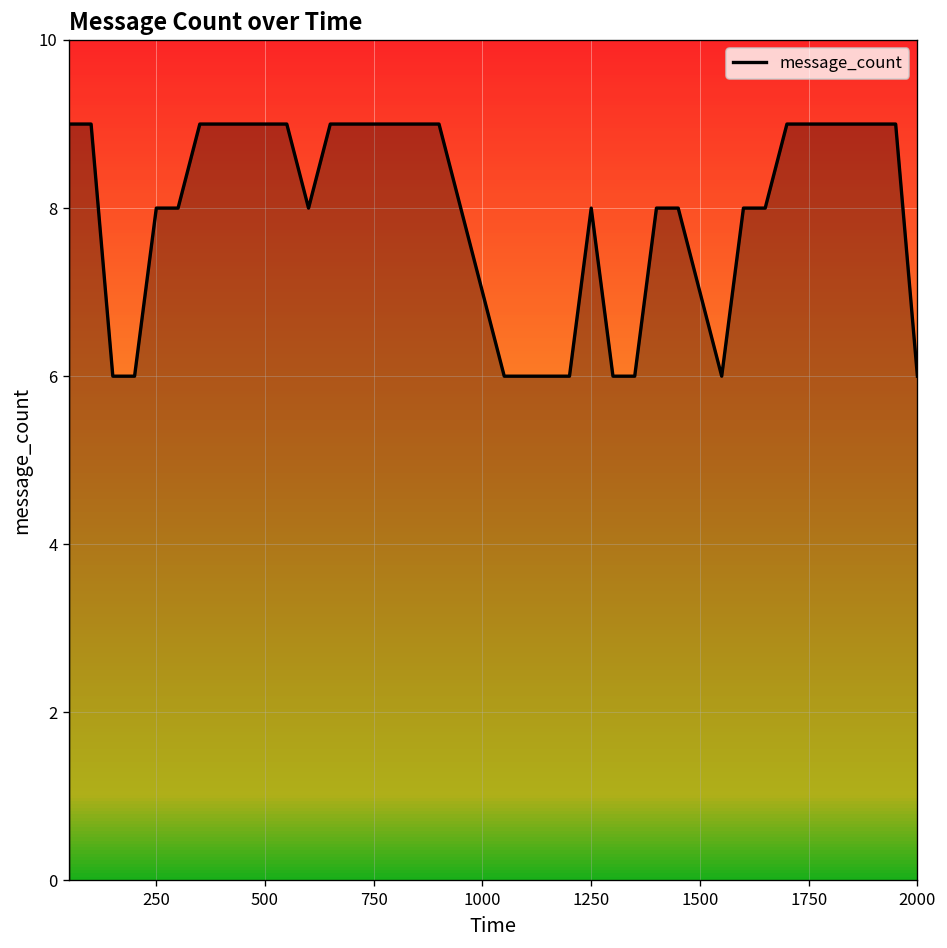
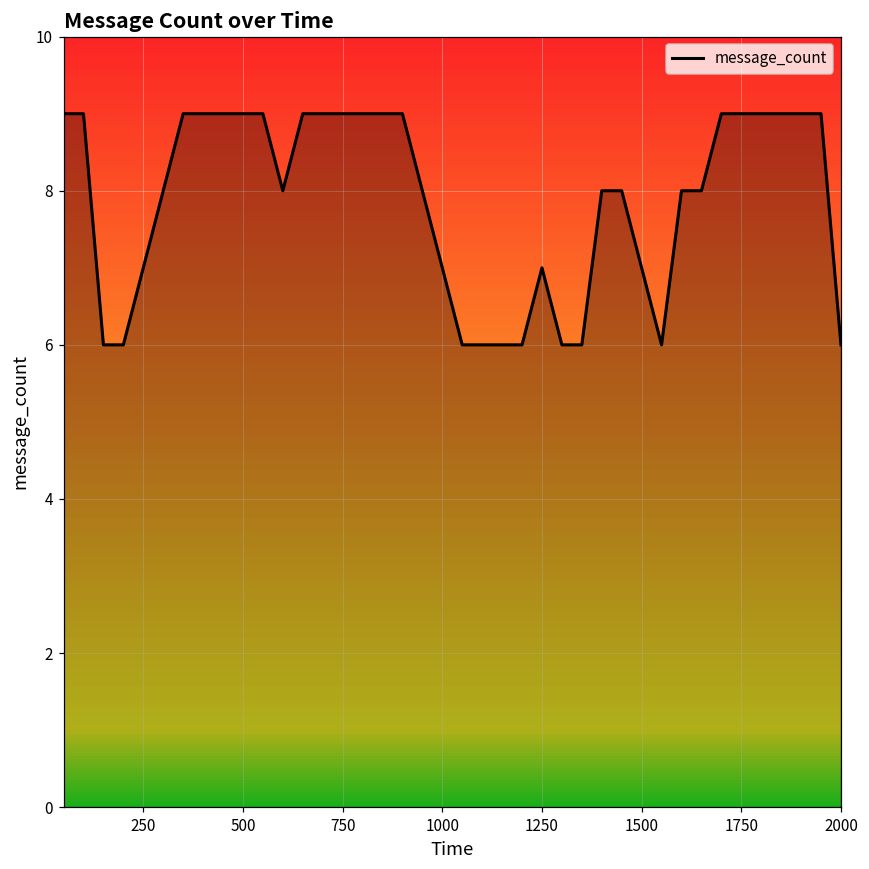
250: 8 -> 7
1250: 8 -> 7
